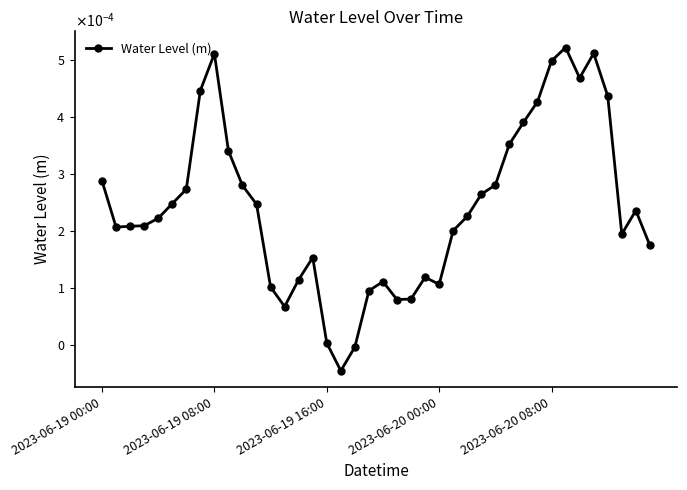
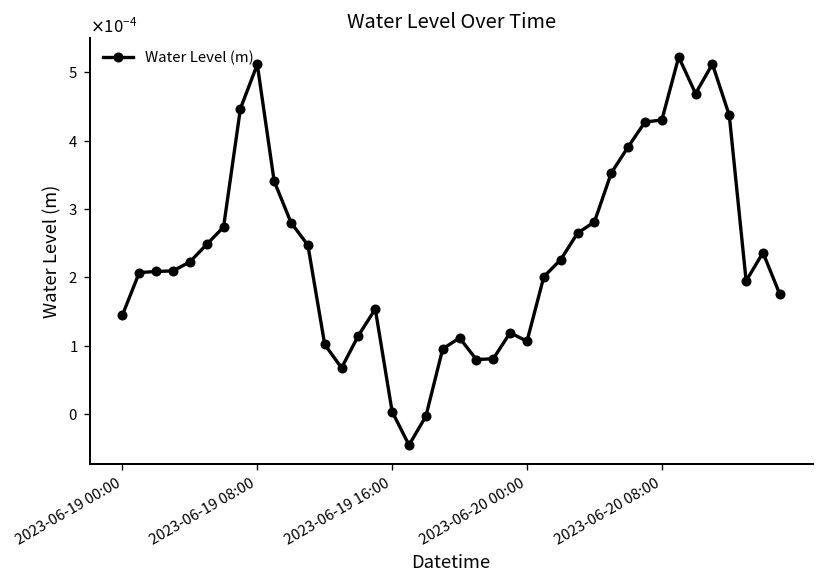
2023-06-19 00:00: 0.00029 -> 0.00014
2023-06-20 08:00: 0.00050 -> 0.00043
